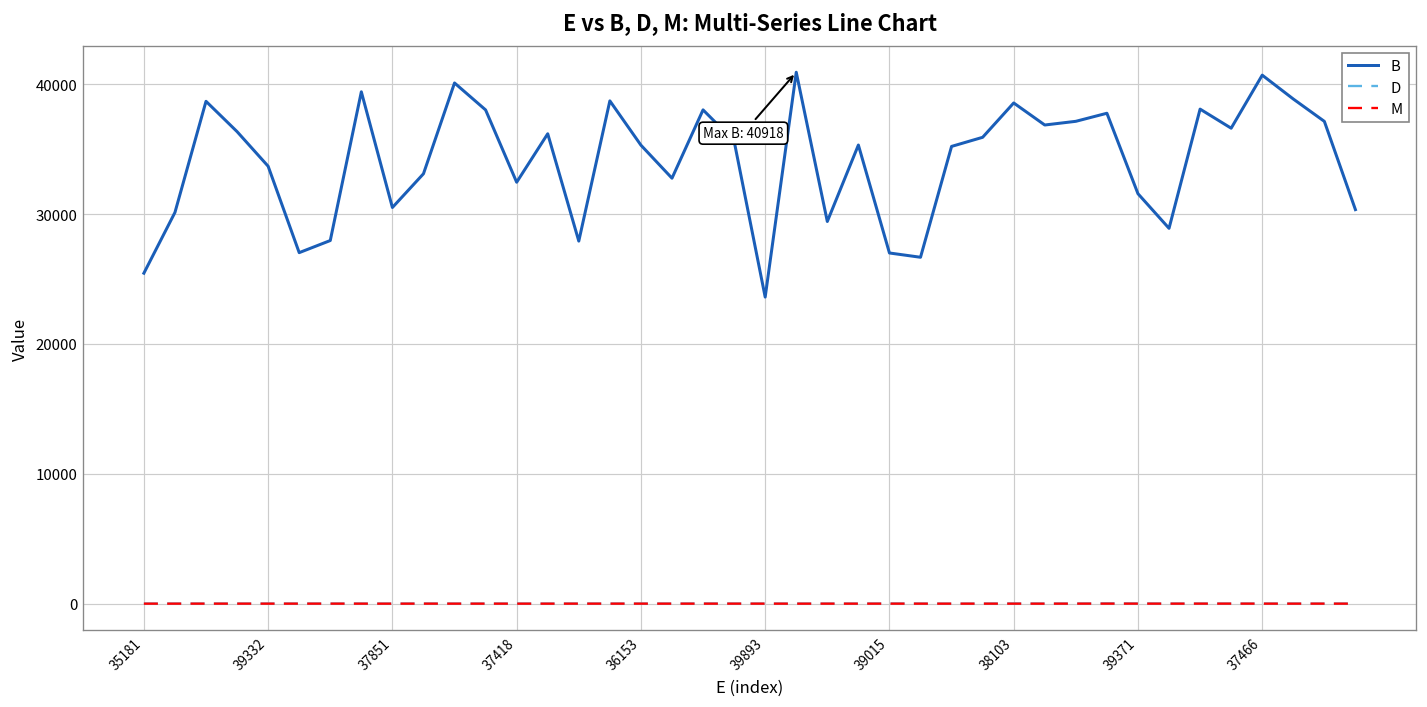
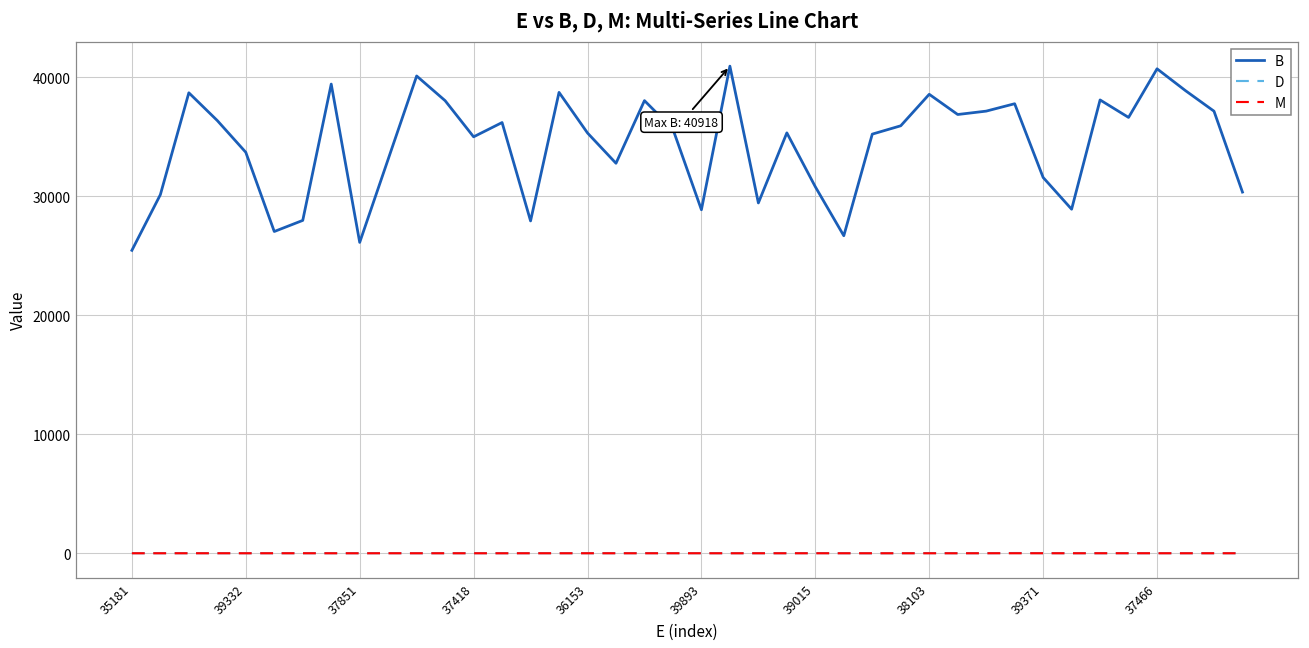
B, 37851: 30500 -> 26100
B, 37418: 32400 -> 35000
B, 39893: 23600 -> 28900
B, 39015: 27000 -> 30800
